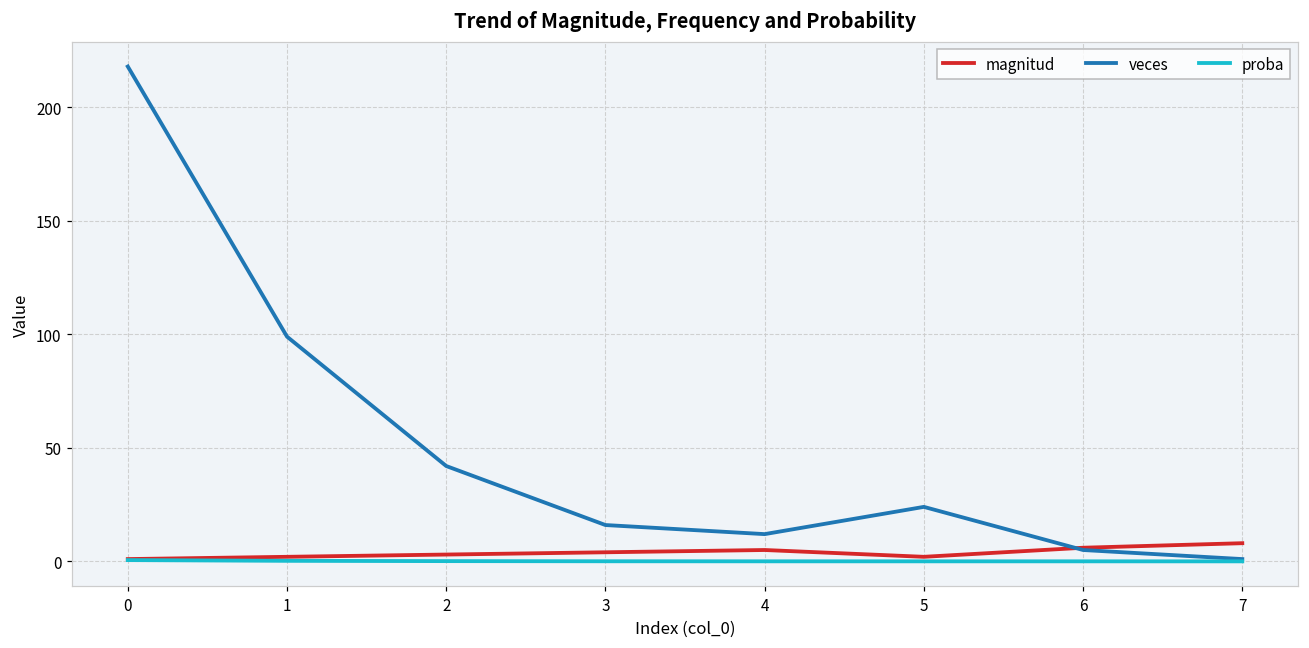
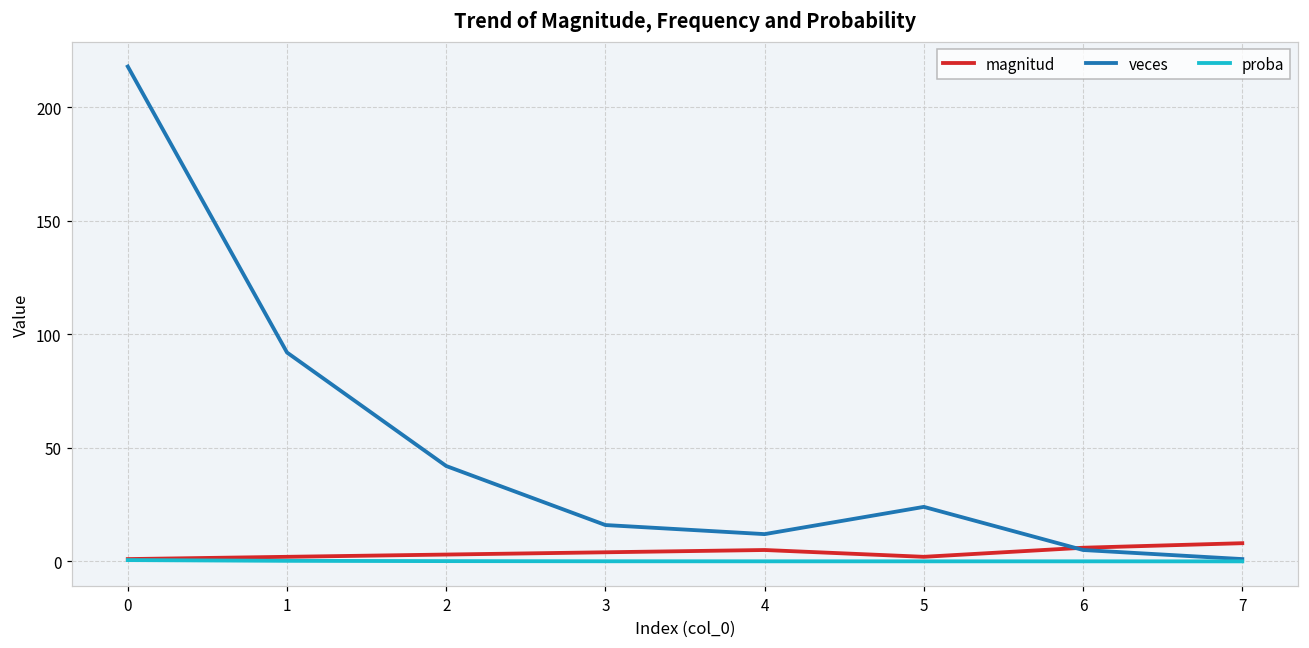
veces, 1: 99 -> 92
